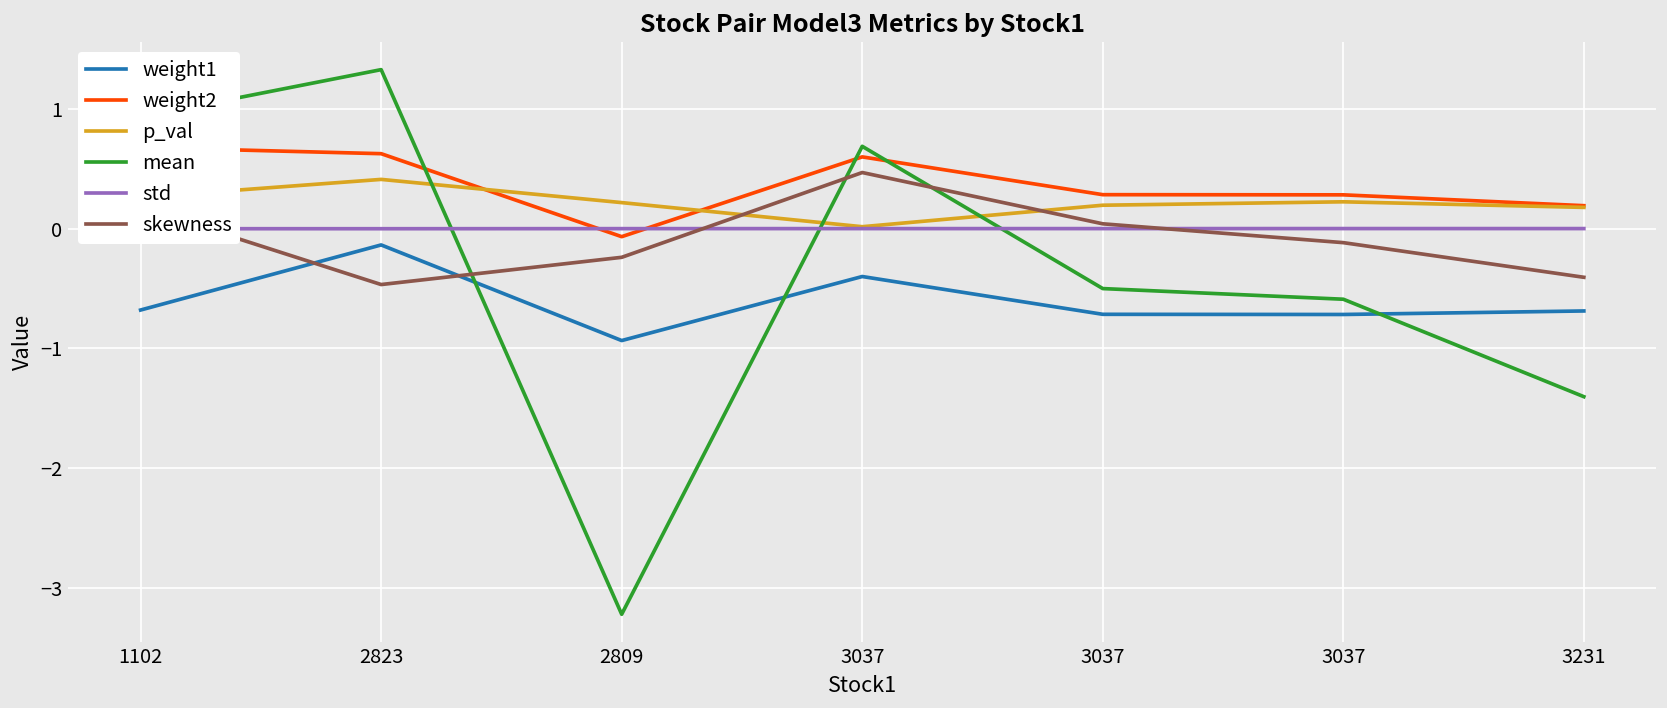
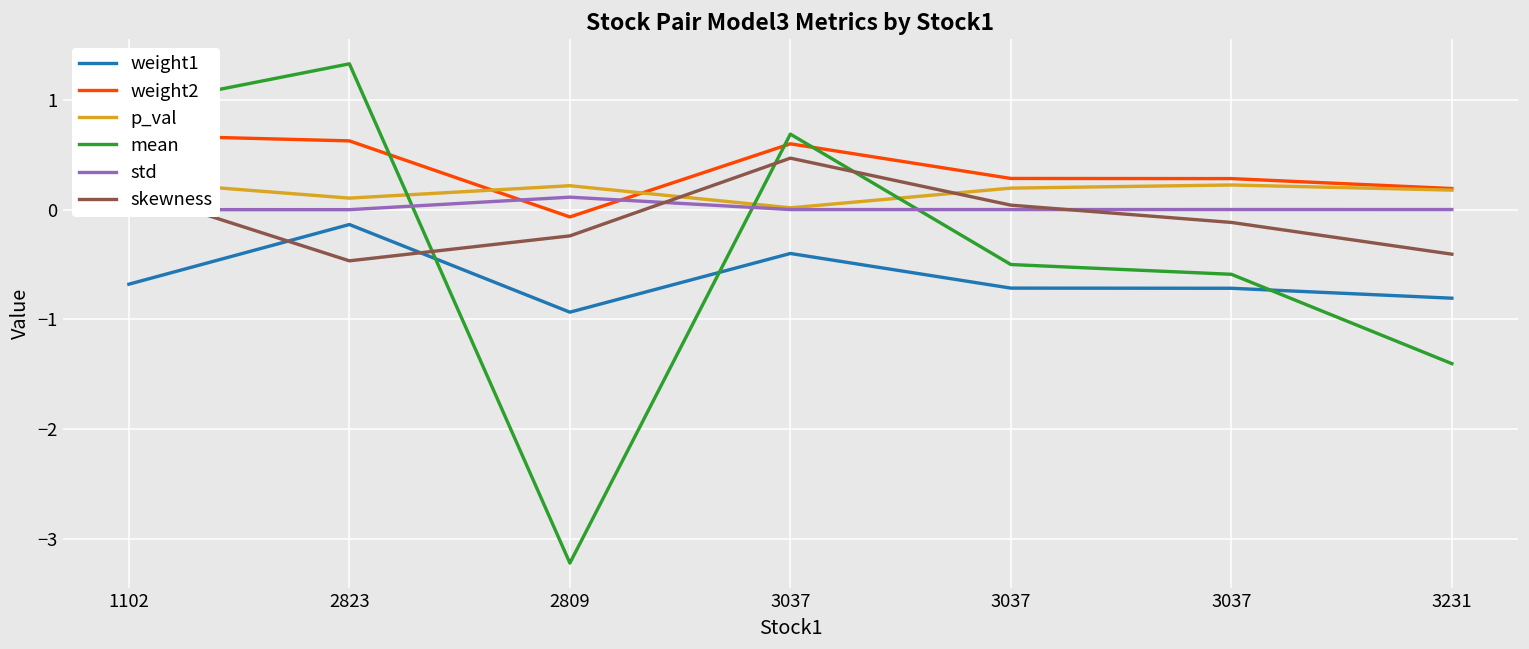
p_val, 2823: 0.4 -> 0.1
std, 2809: 0.0 -> 0.1
weight1, 3231: -0.7 -> -0.8
